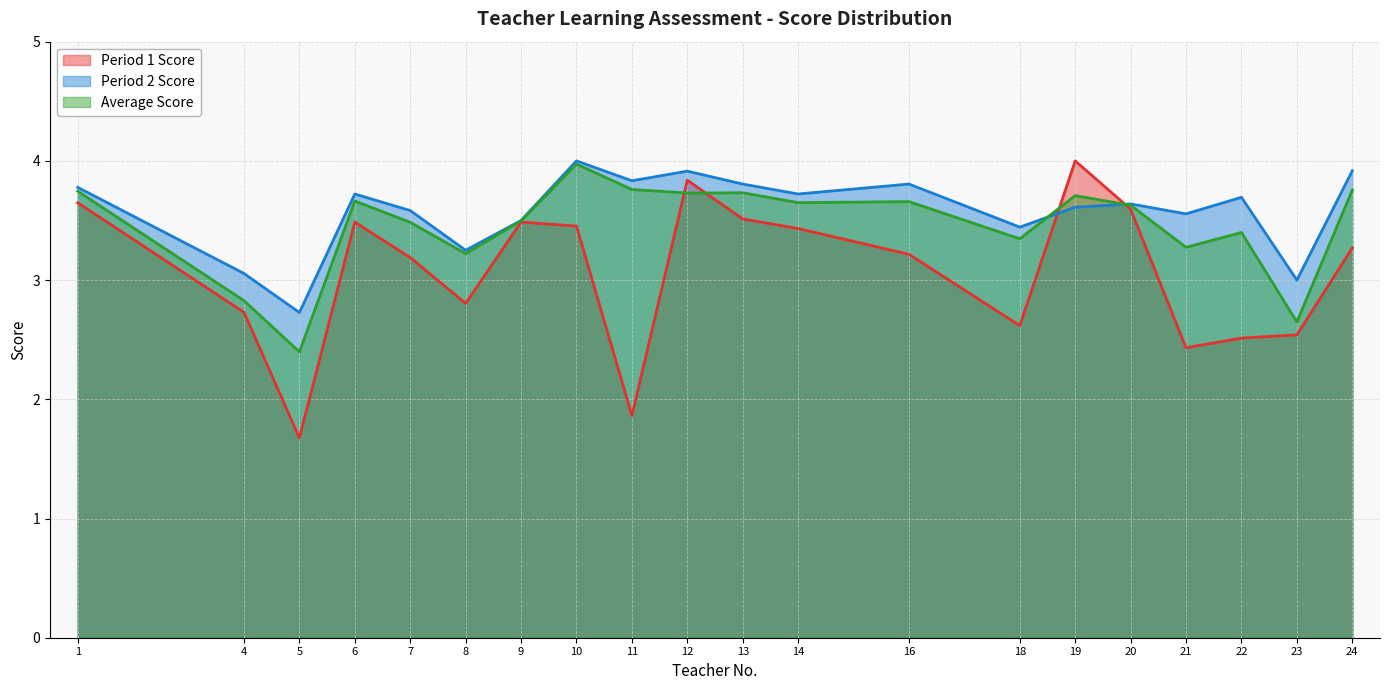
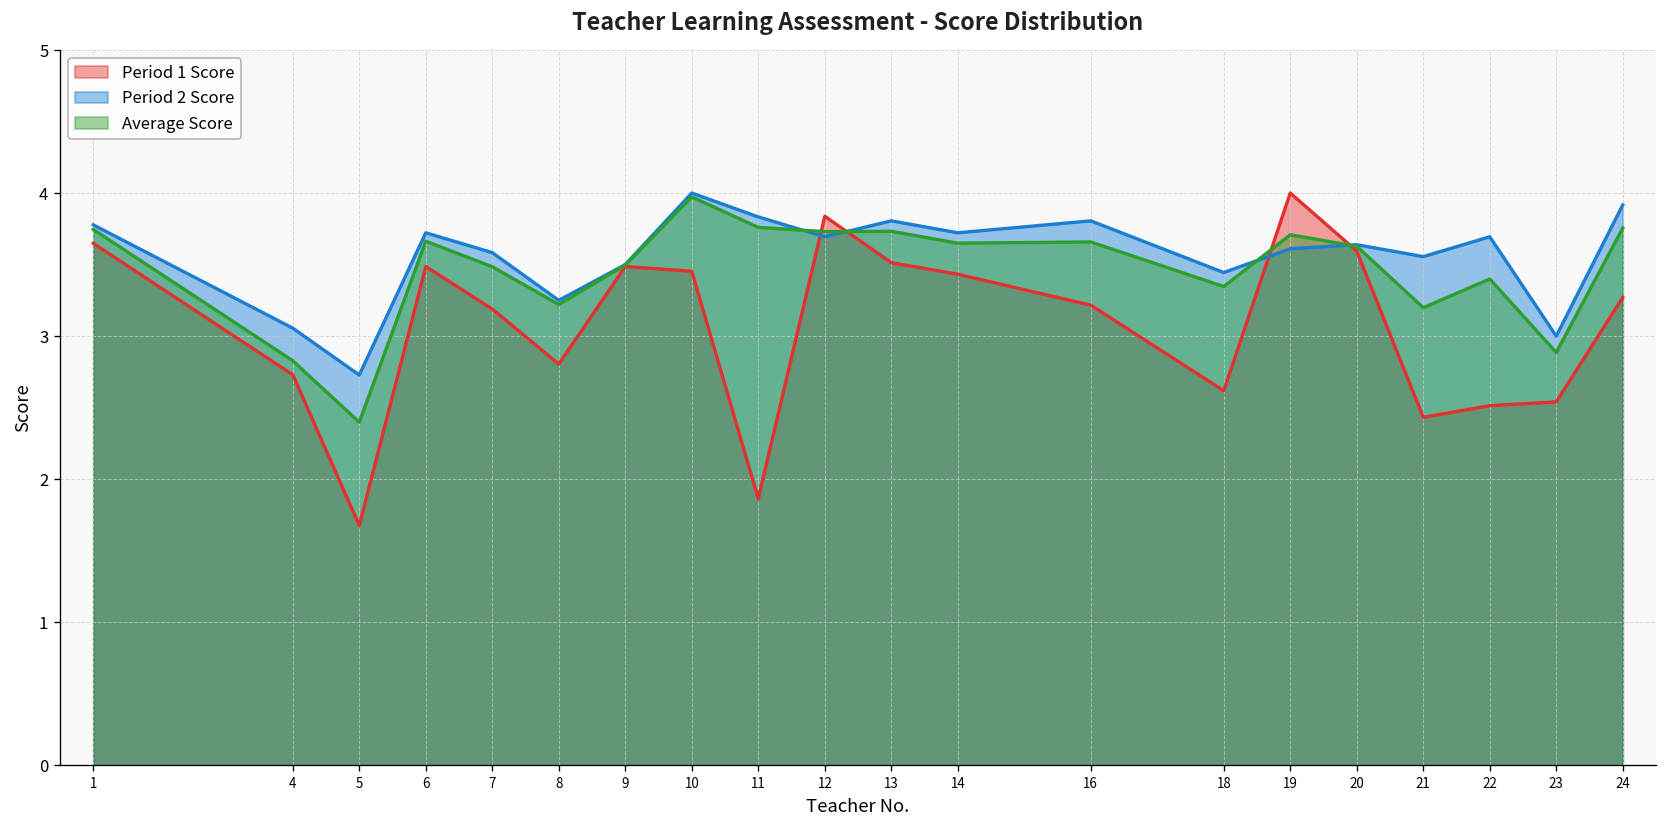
Period 2 Score, 12: 3.91 -> 3.69
Average Score, 21: 3.27 -> 3.20
Average Score, 23: 2.65 -> 2.89
